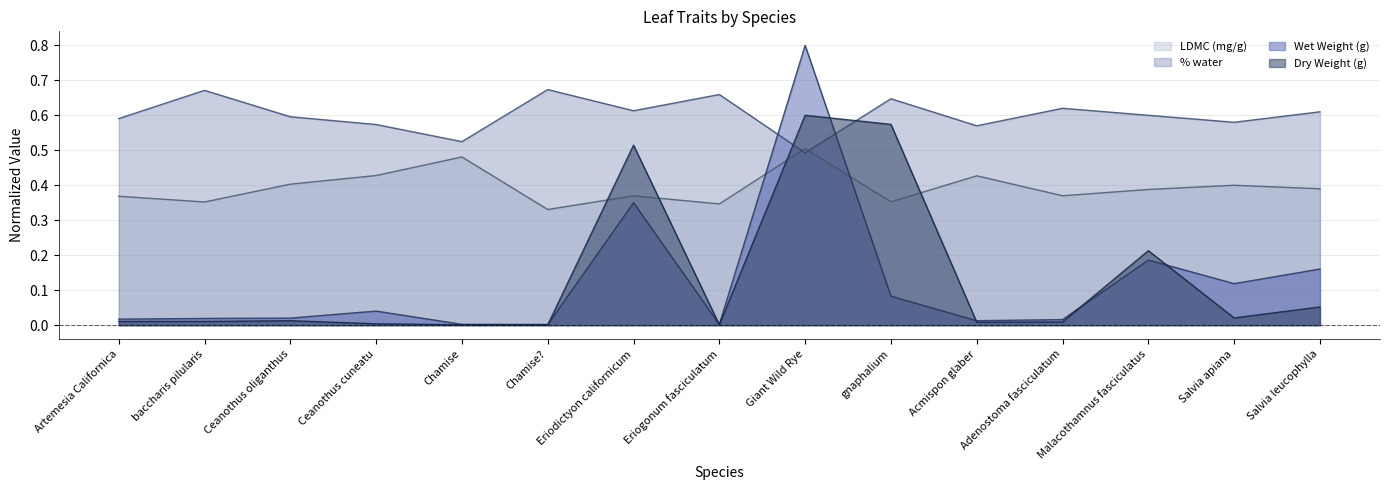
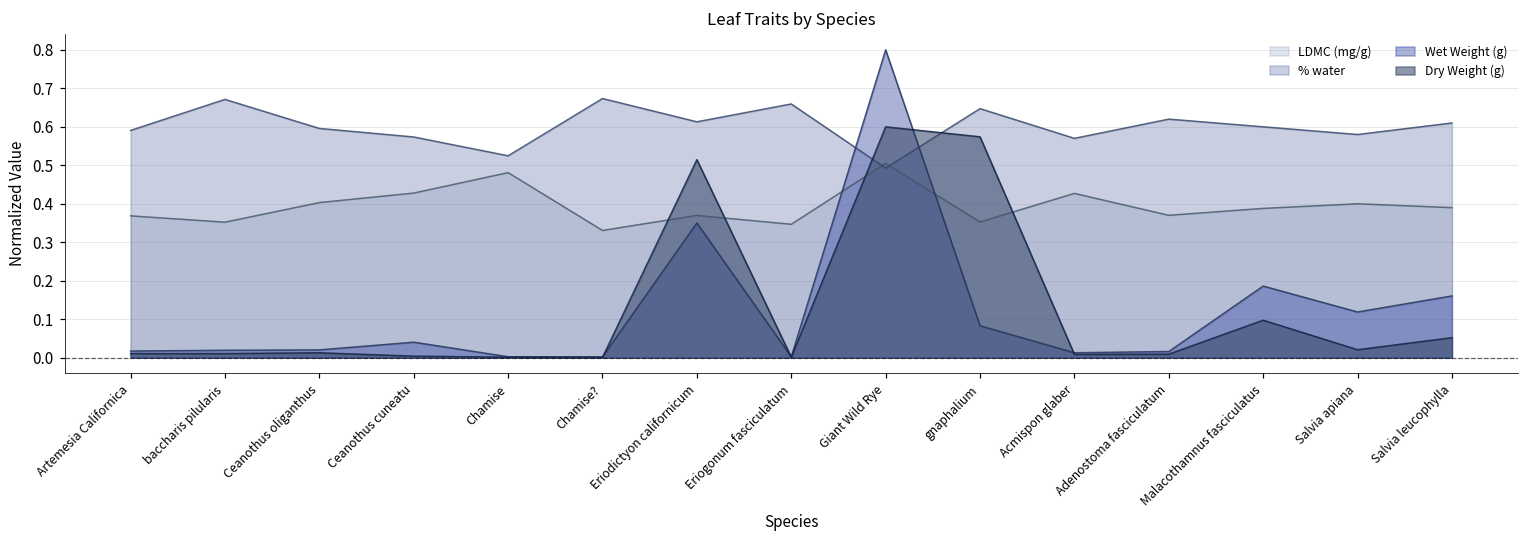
Dry Weight (g), Malacothamnus fasciculatus: 0.21 -> 0.10
